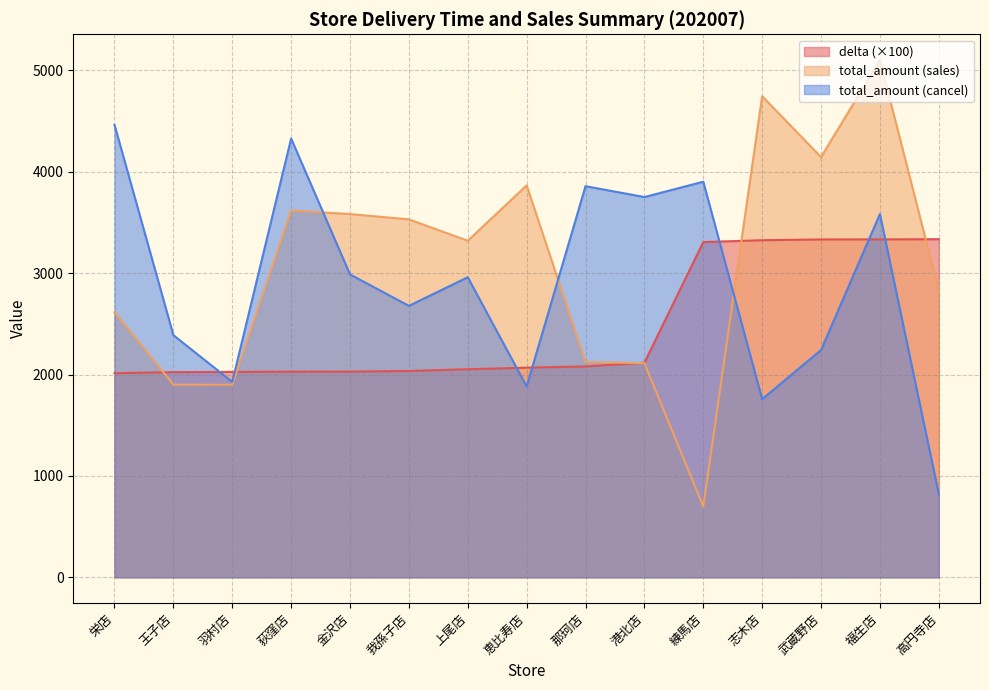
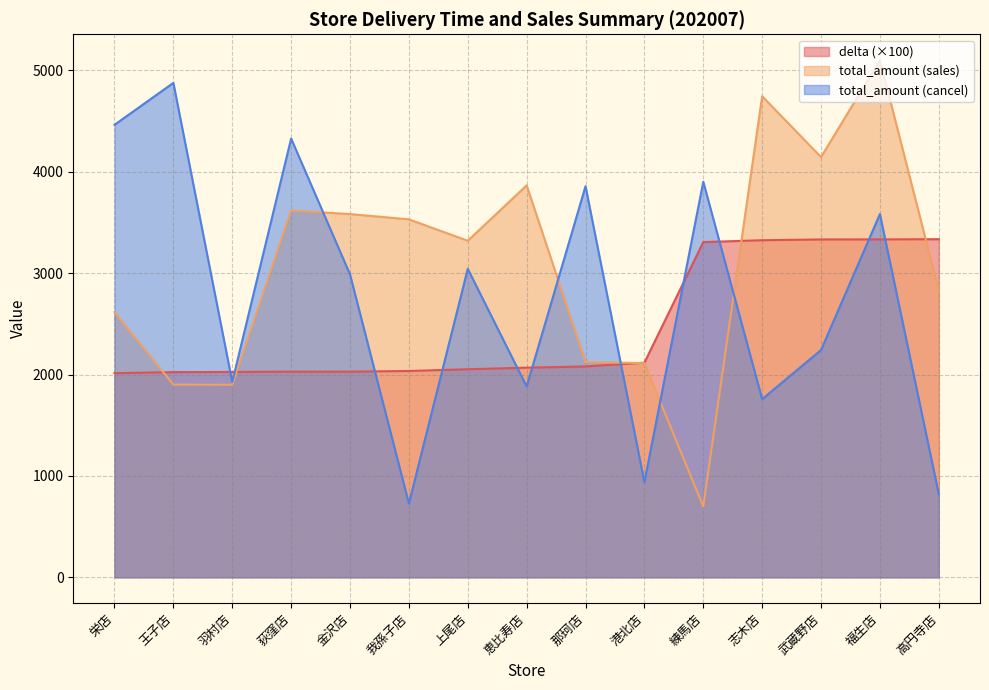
total_amount (cancel), 王子店: 2390 -> 4880
total_amount (cancel), 我孫子店: 2680 -> 730
total_amount (cancel), 上尾店: 2960 -> 3040
total_amount (cancel), 港北店: 3750 -> 940
